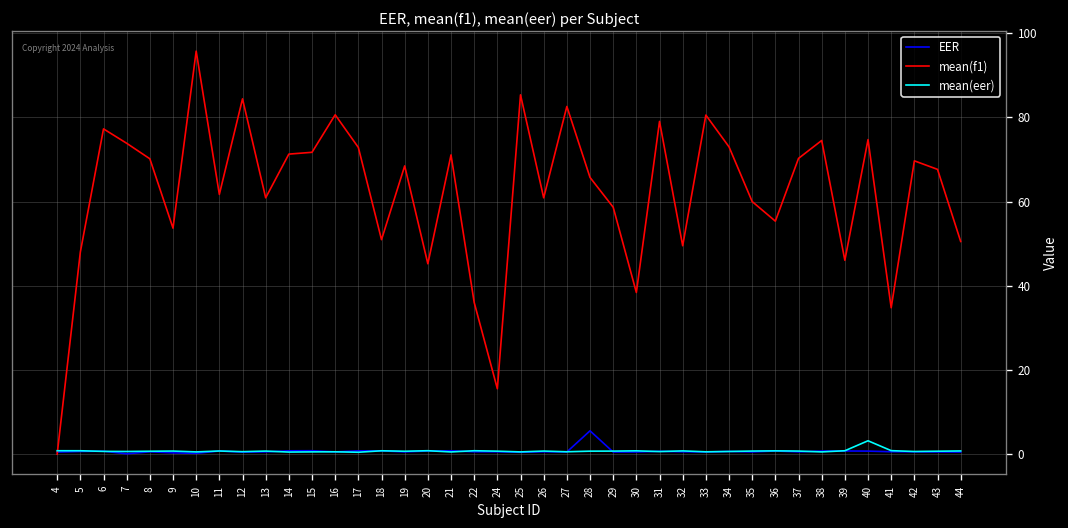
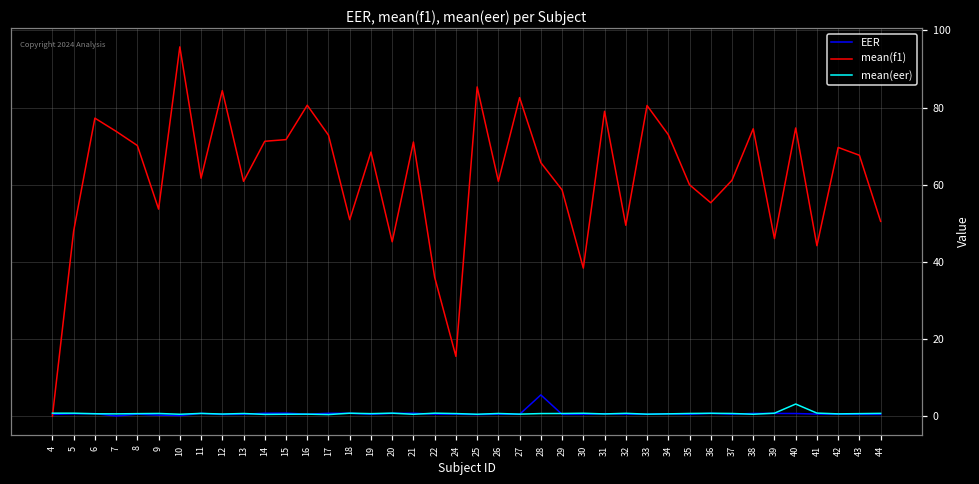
mean(f1), 37: 70 -> 61
mean(f1), 41: 35 -> 44
